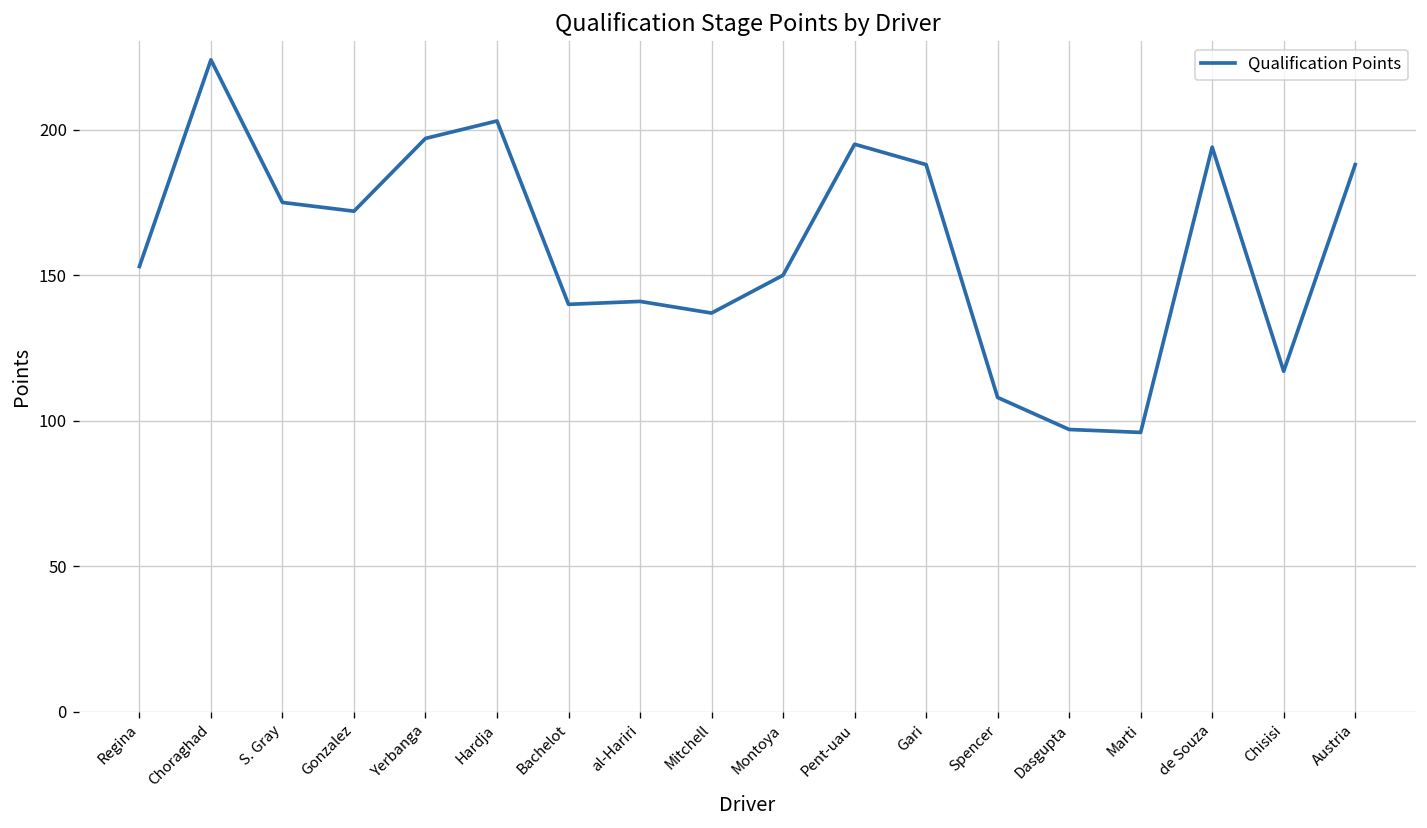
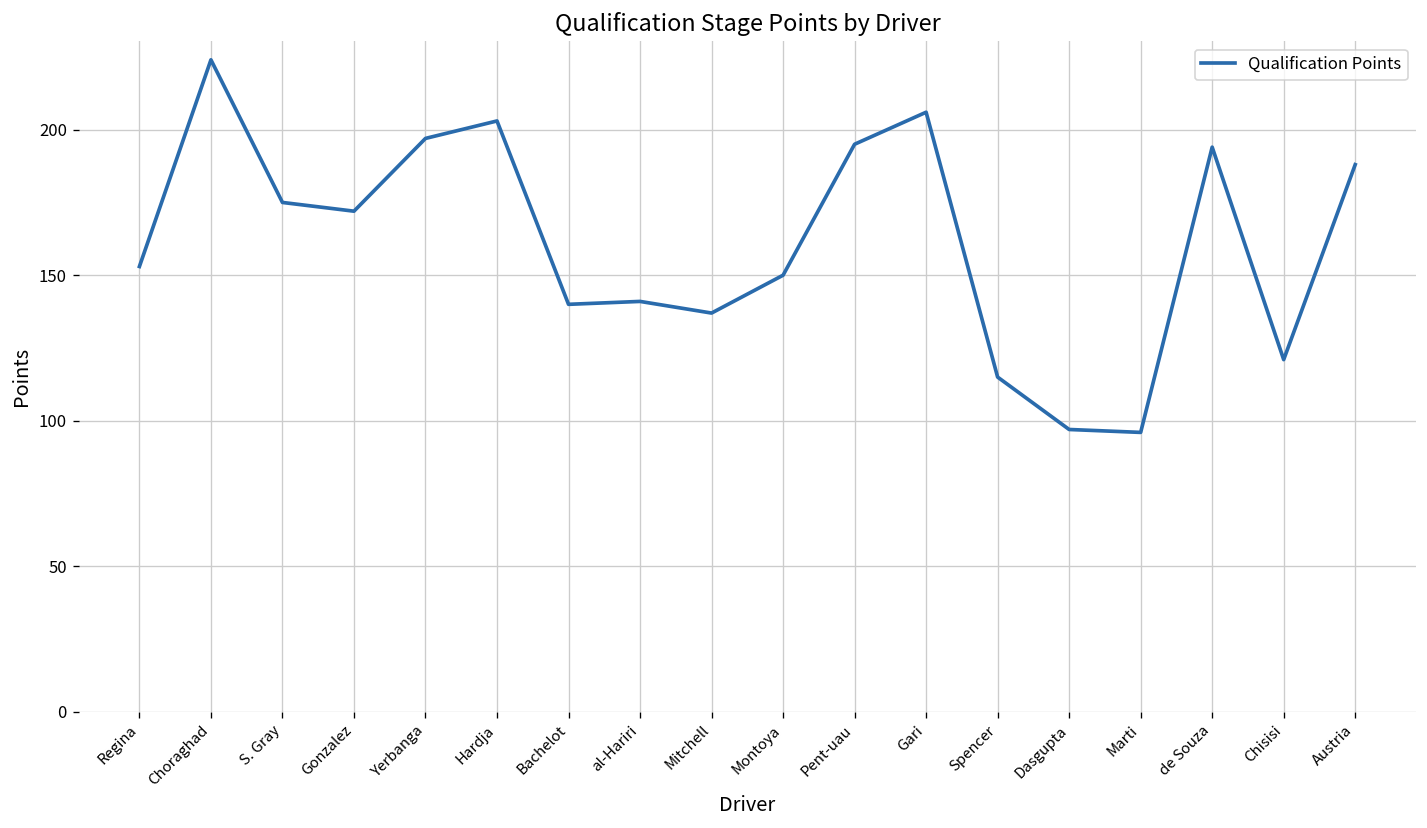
Gari: 188 -> 206
Spencer: 108 -> 115
Chisisi: 117 -> 121
